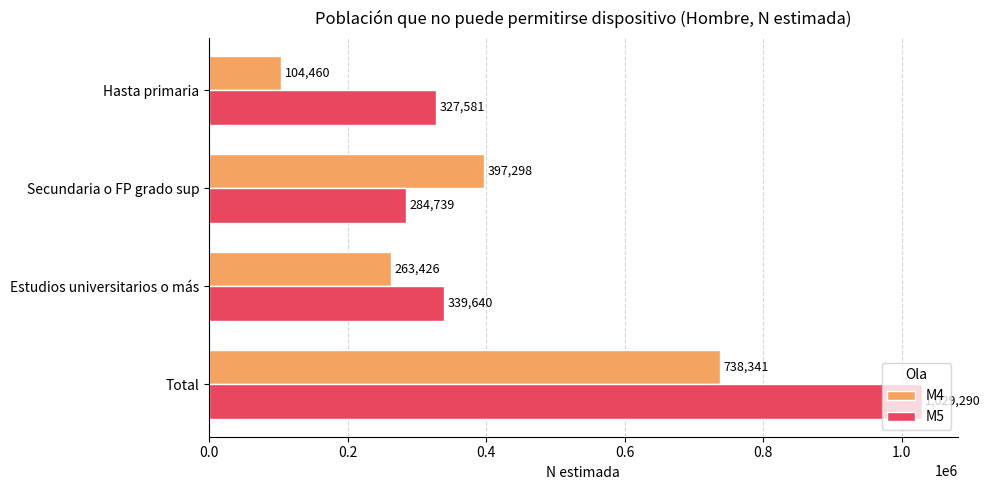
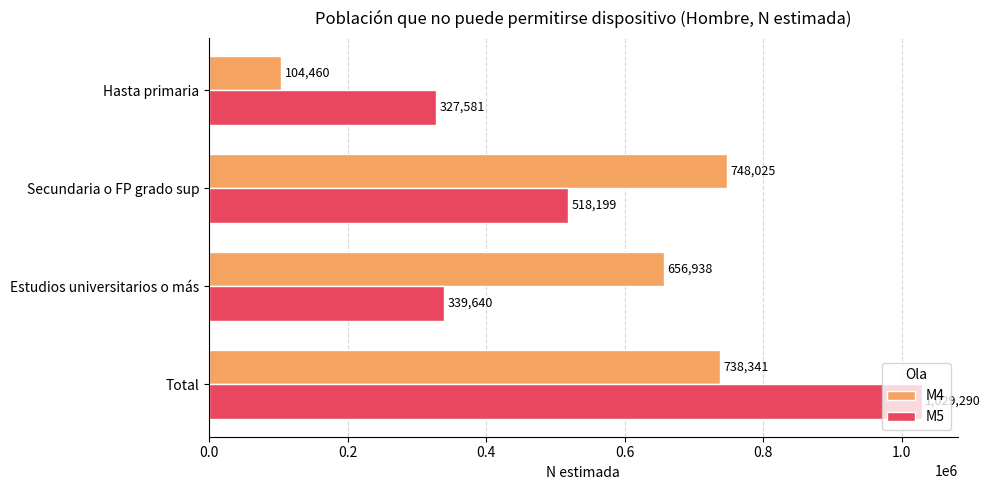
M4, Secundaria o FP grado sup: 397,298 -> 748,025
M5, Secundaria o FP grado sup: 284,739 -> 518,199
M4, Estudios universitarios o más: 263,426 -> 656,938
